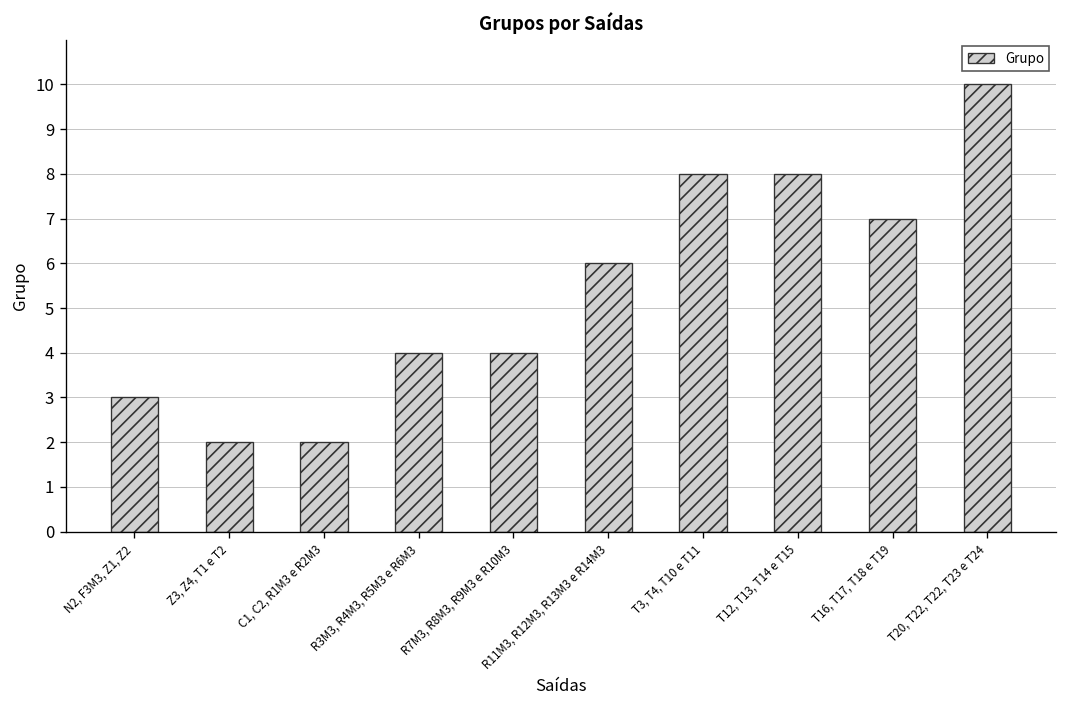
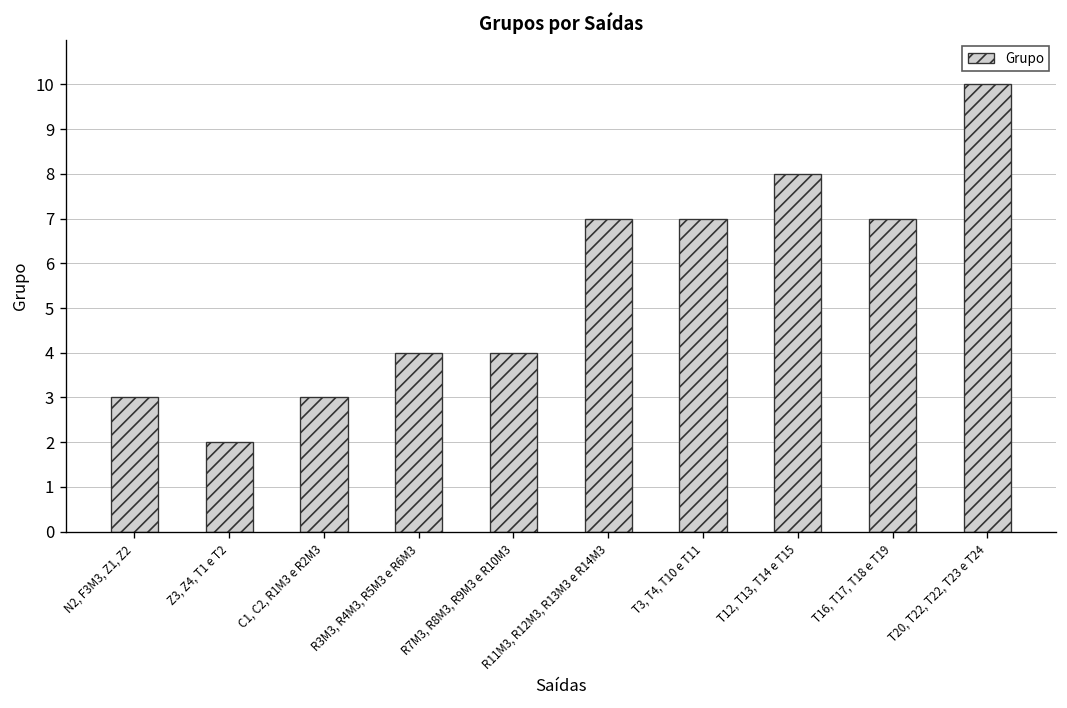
C1, C2, R1M3 e R2M3: 2 -> 3
R11M3, R12M3, R13M3 e R14M3: 6 -> 7
T3, T4, T10 e T11: 8 -> 7
